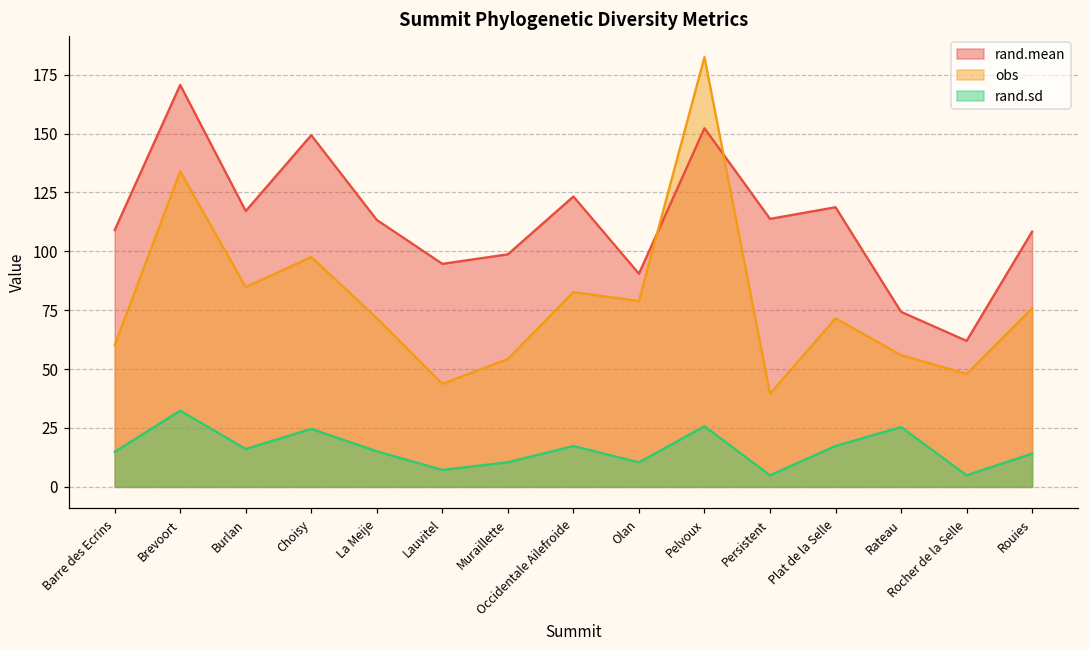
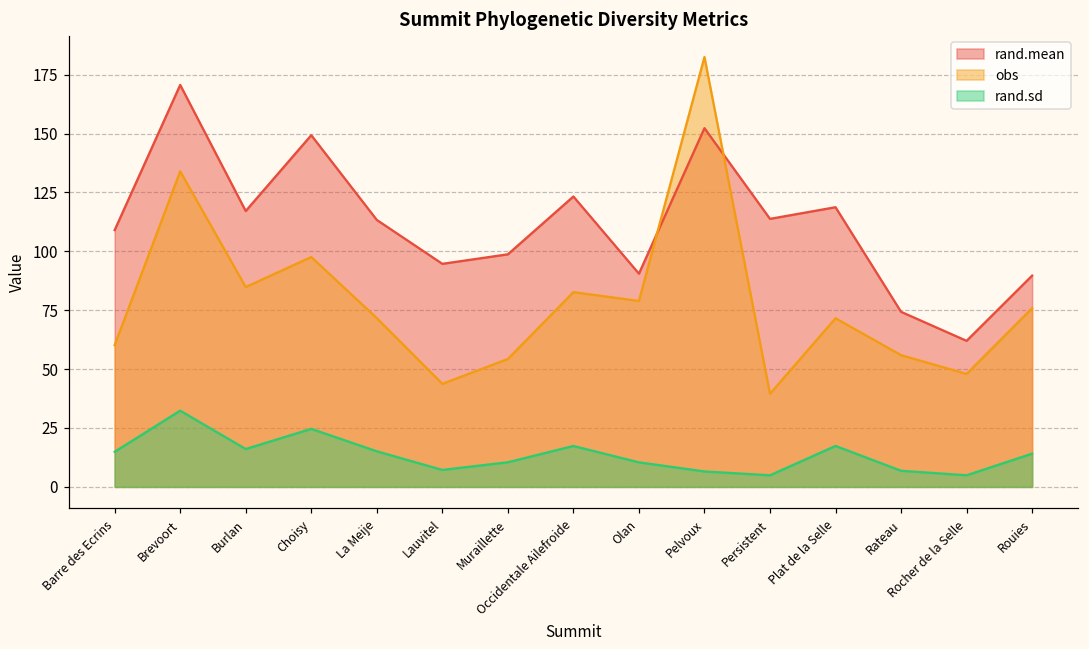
rand.sd, Pelvoux: 26 -> 7
rand.sd, Rateau: 25 -> 7
rand.mean, Rouies: 108 -> 90
